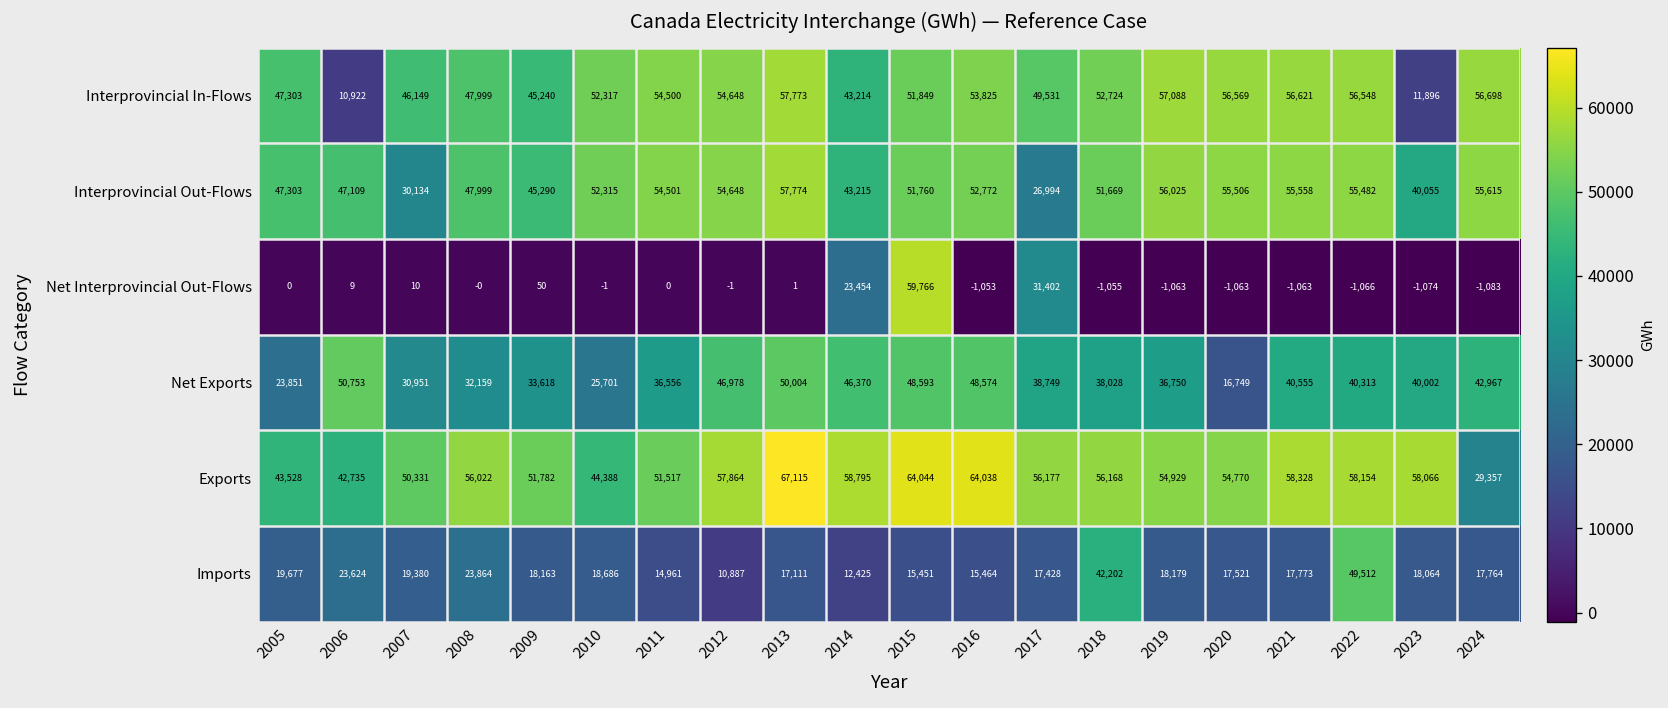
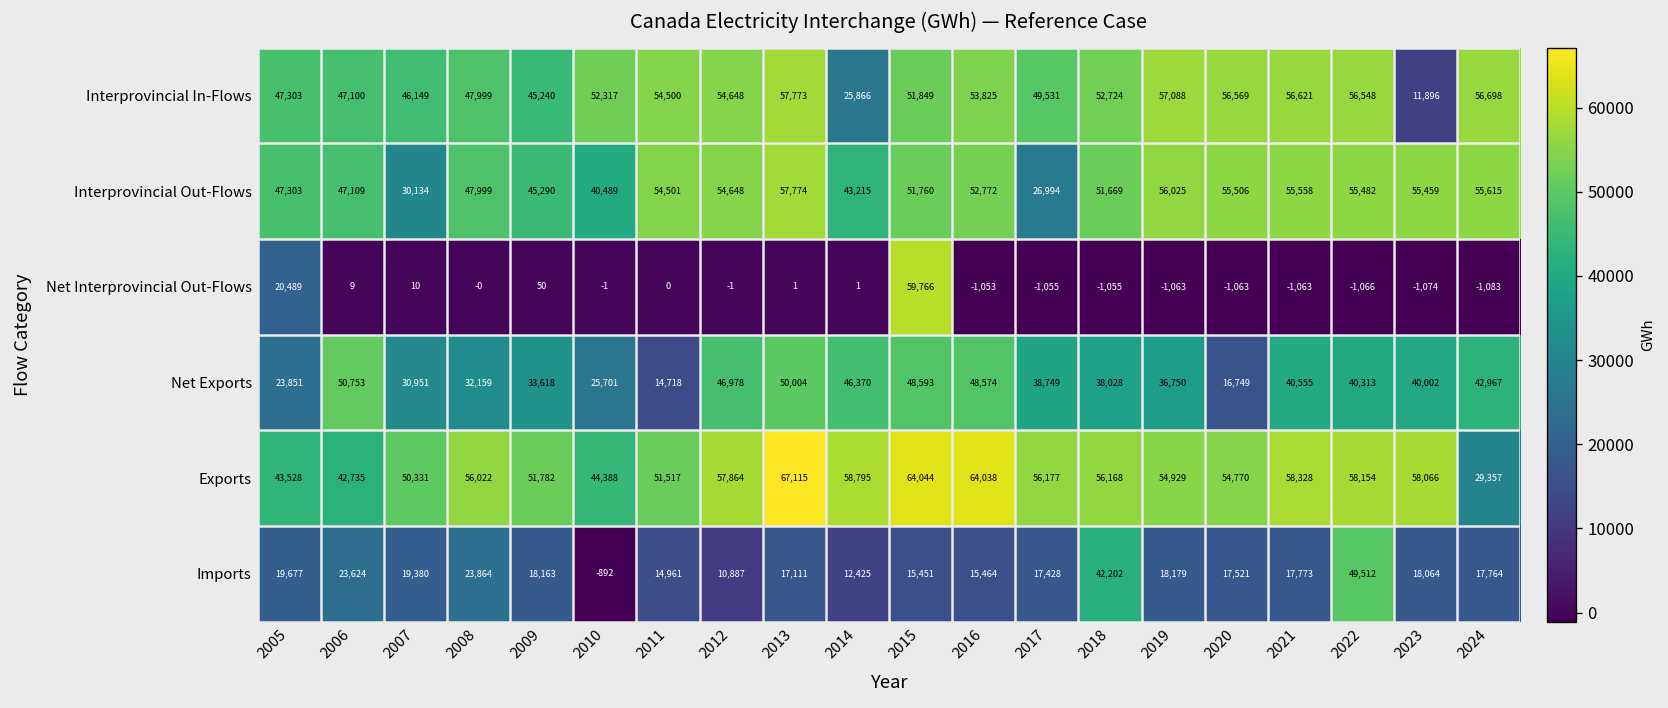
Interprovincial In-Flows, 2006: 10,922 -> 47,100
Interprovincial In-Flows, 2014: 43,214 -> 25,866
Interprovincial Out-Flows, 2010: 52,315 -> 40,489
Interprovincial Out-Flows, 2023: 40,055 -> 55,459
Net Interprovincial Out-Flows, 2005: 0 -> 20,489
Net Interprovincial Out-Flows, 2014: 23,454 -> 1
Net Interprovincial Out-Flows, 2017: 31,402 -> -1,055
Net Exports, 2011: 36,556 -> 14,718
Imports, 2010: 18,686 -> -892
